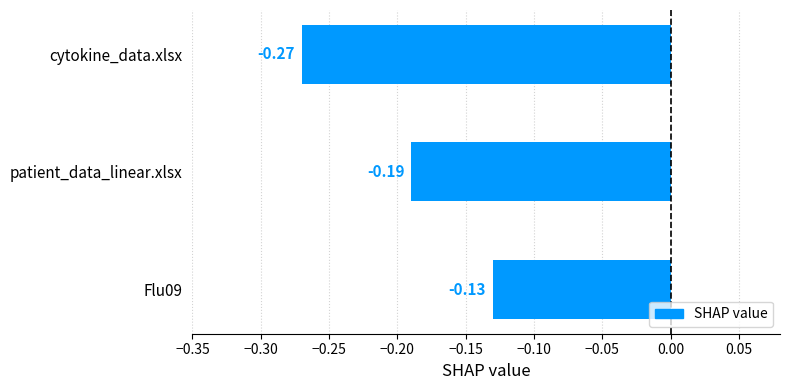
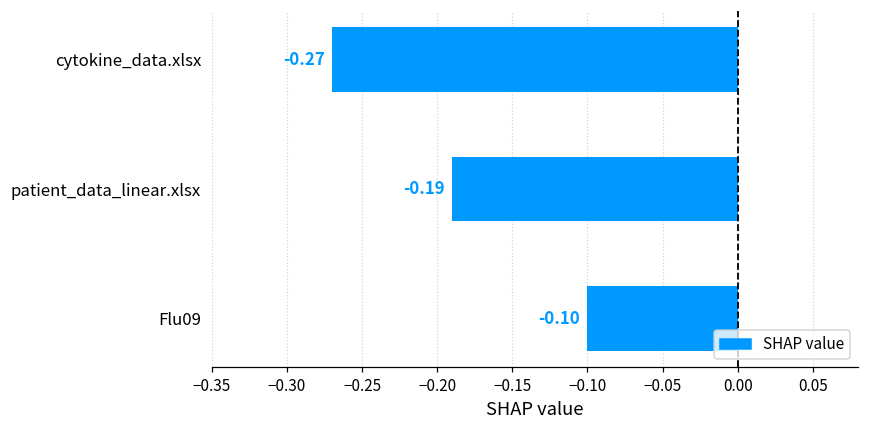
Flu09: -0.13 -> -0.10
